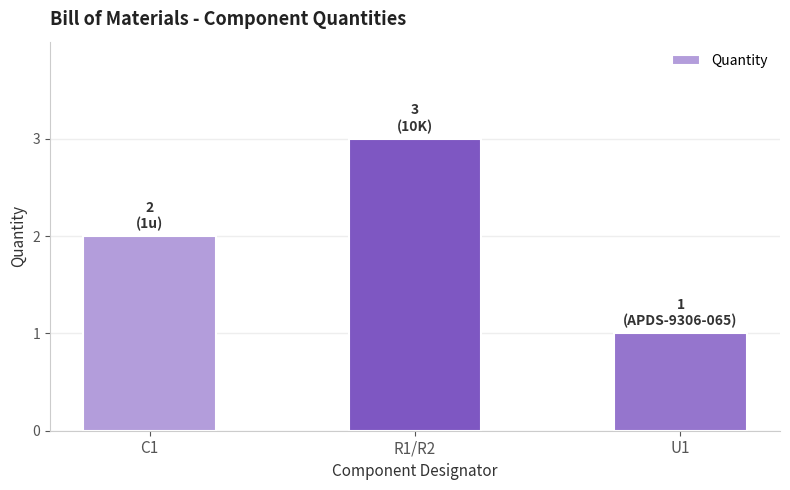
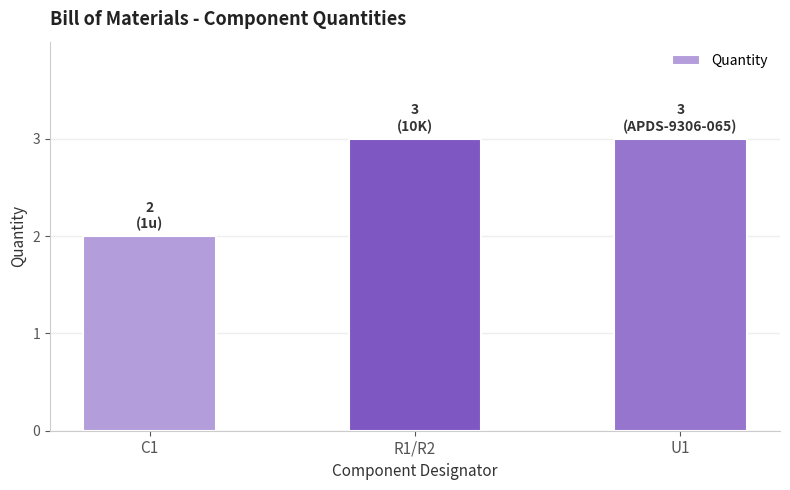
U1: 1 -> 3
